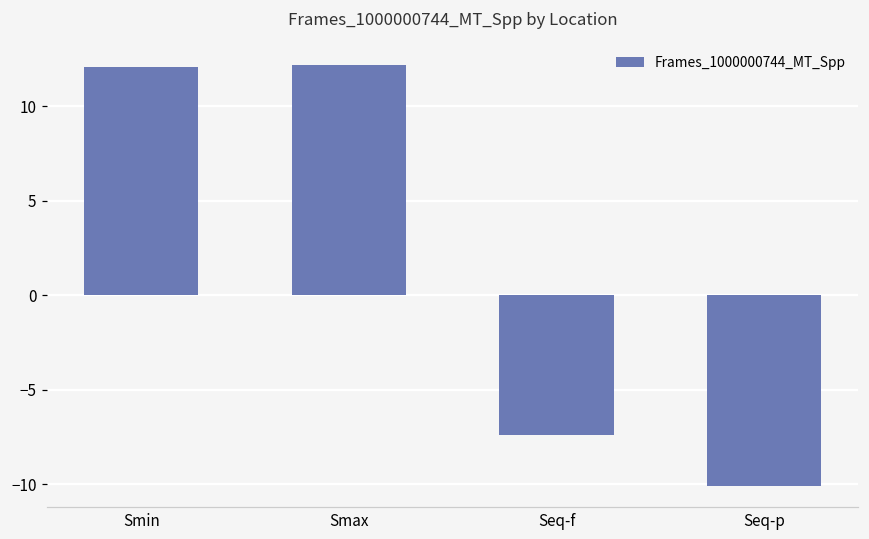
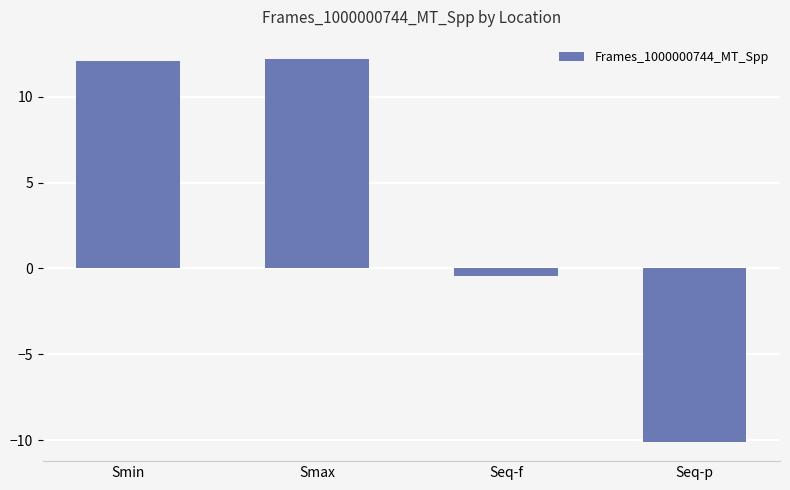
Seq-f: -7.4 -> -0.4
